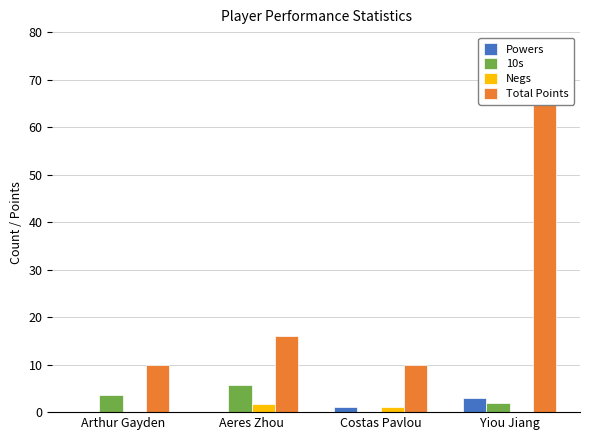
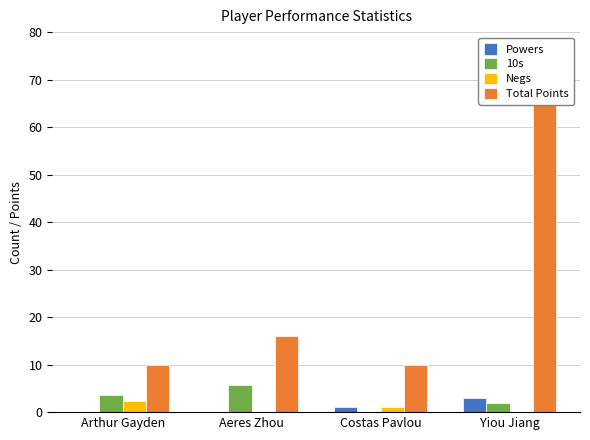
Negs, Arthur Gayden: 0 -> 2
Negs, Aeres Zhou: 2 -> 0
